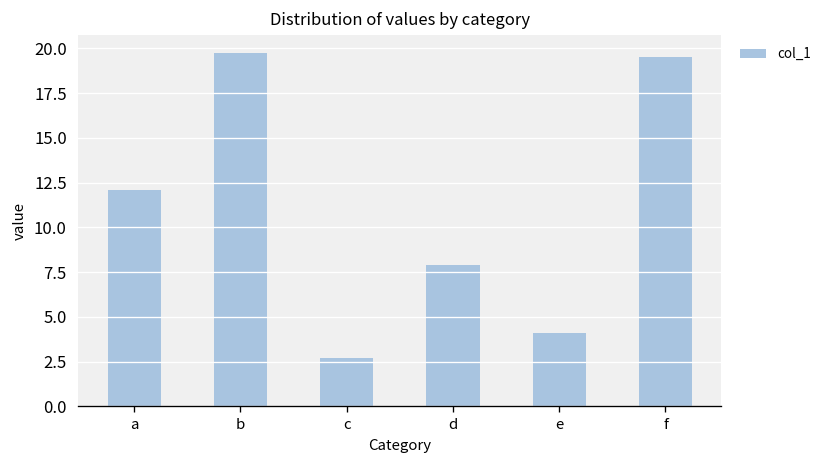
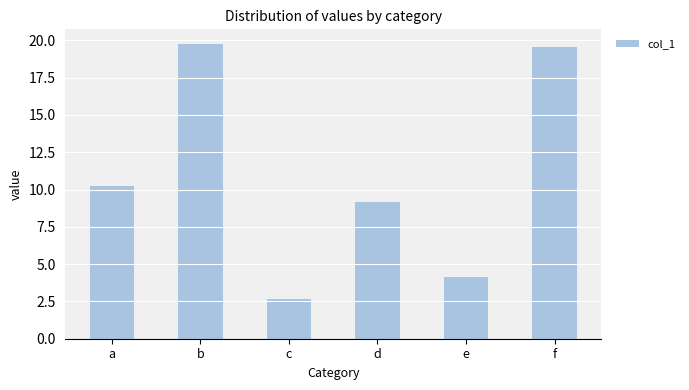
a: 12.1 -> 10.3
d: 7.9 -> 9.2
